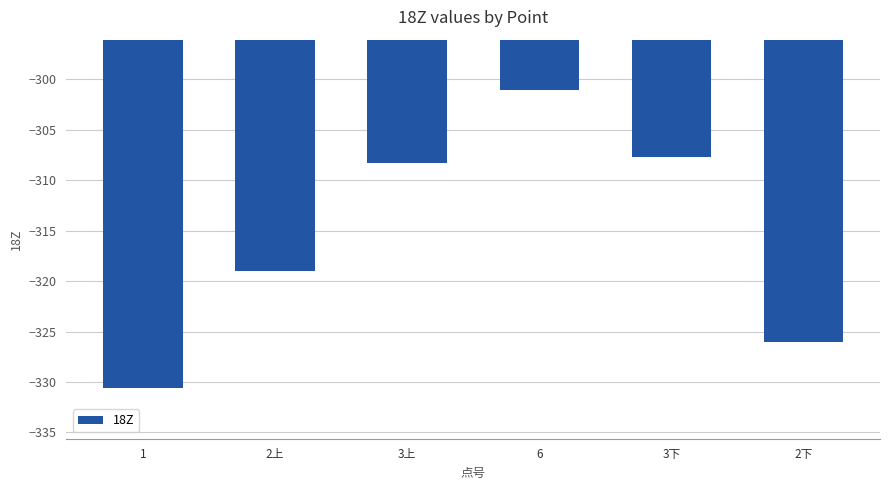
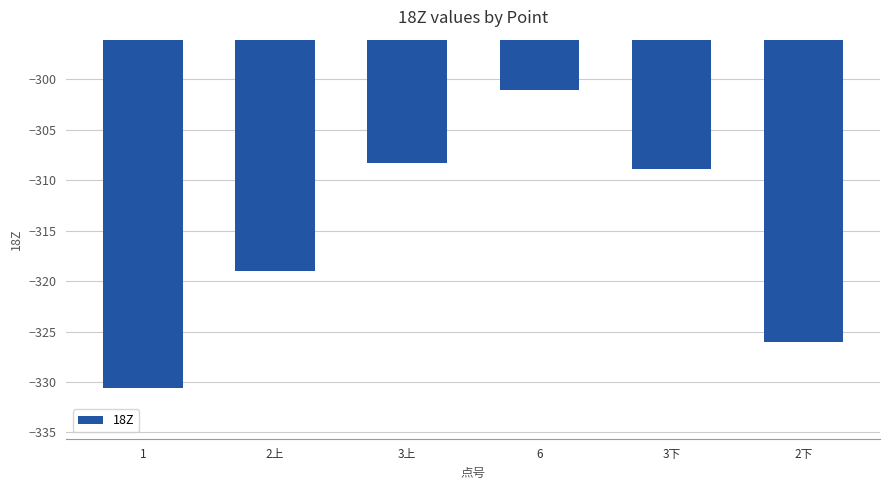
3下: -307.7 -> -308.9
